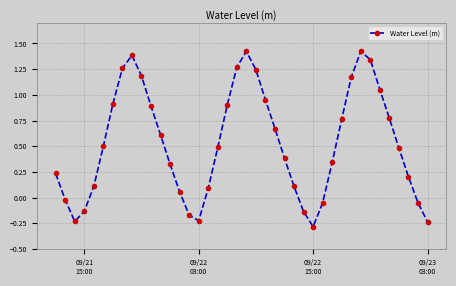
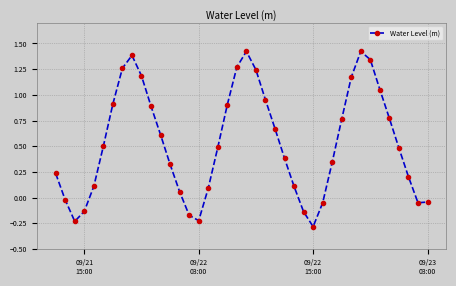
09/23 03:00: -0.23 -> -0.04
